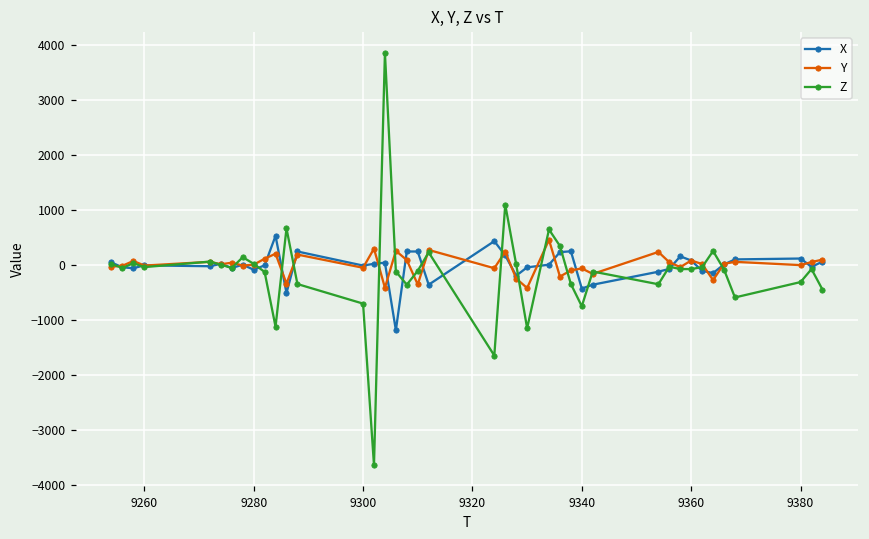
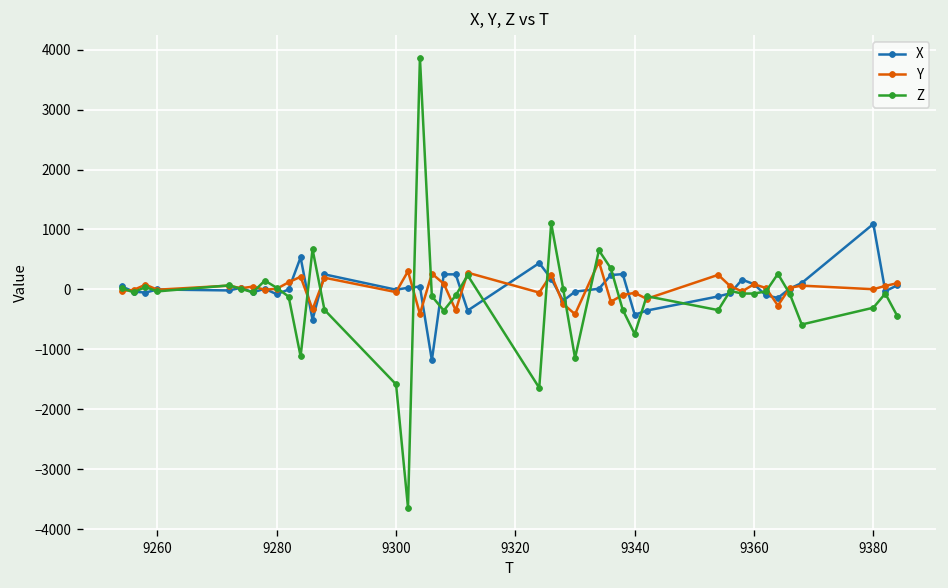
Z, 9300: -700 -> -1600
X, 9380: 100 -> 1100
